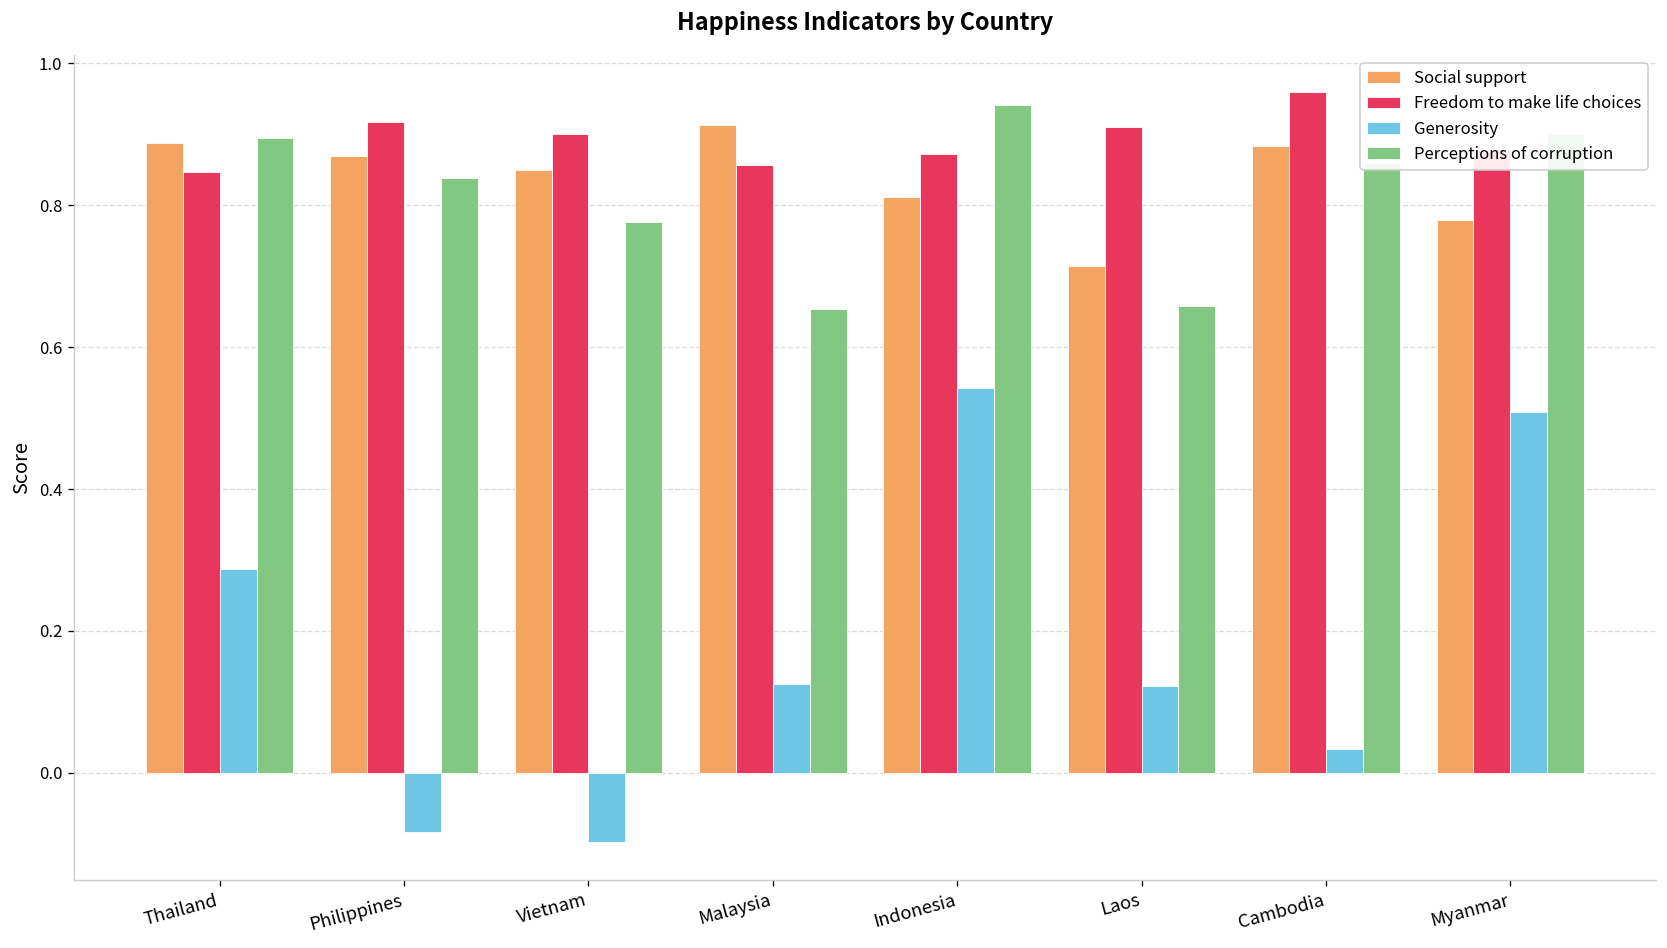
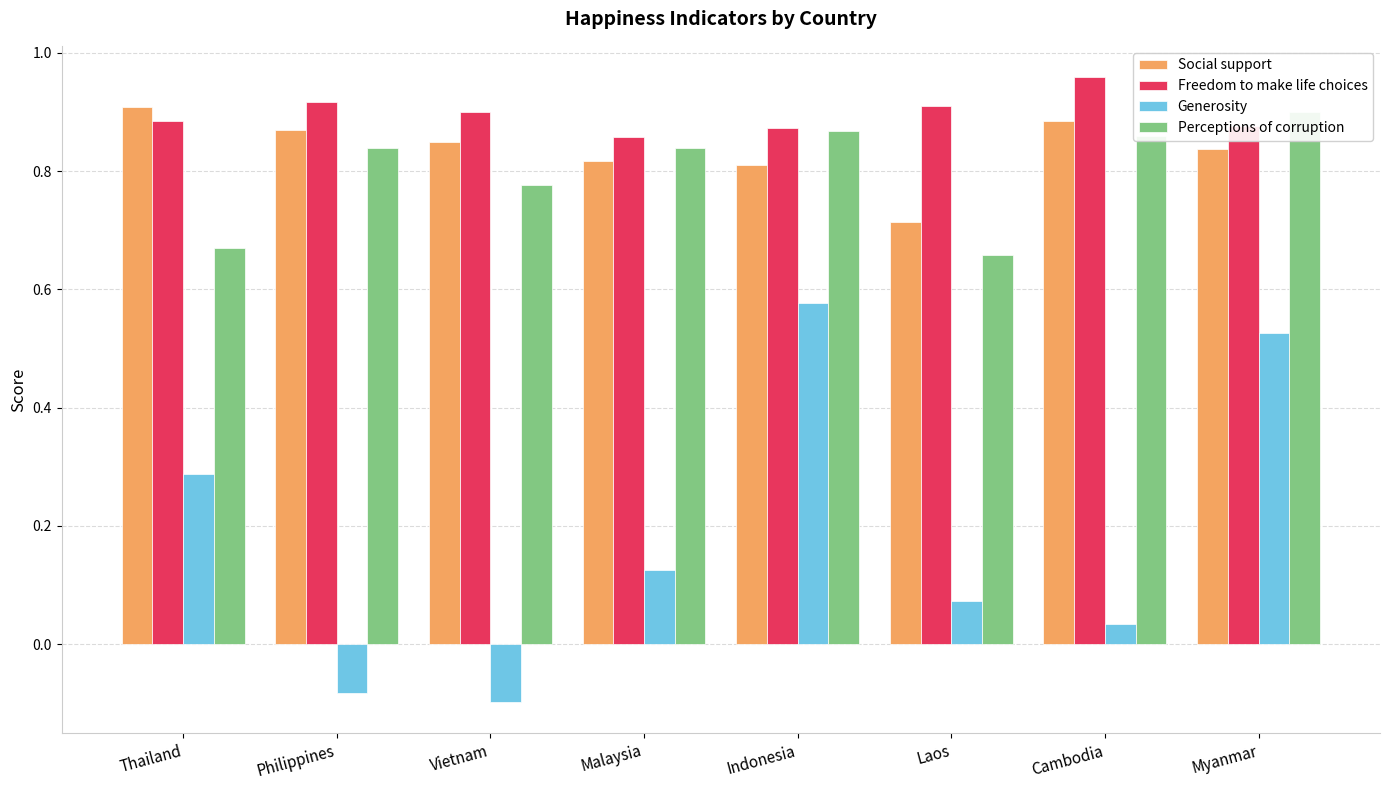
Social support, Thailand: 0.89 -> 0.91
Freedom to make life choices, Thailand: 0.85 -> 0.88
Perceptions of corruption, Thailand: 0.90 -> 0.67
Social support, Malaysia: 0.91 -> 0.82
Perceptions of corruption, Malaysia: 0.65 -> 0.84
Generosity, Indonesia: 0.54 -> 0.58
Perceptions of corruption, Indonesia: 0.94 -> 0.87
Generosity, Laos: 0.12 -> 0.07
Social support, Myanmar: 0.78 -> 0.84
Generosity, Myanmar: 0.51 -> 0.53
